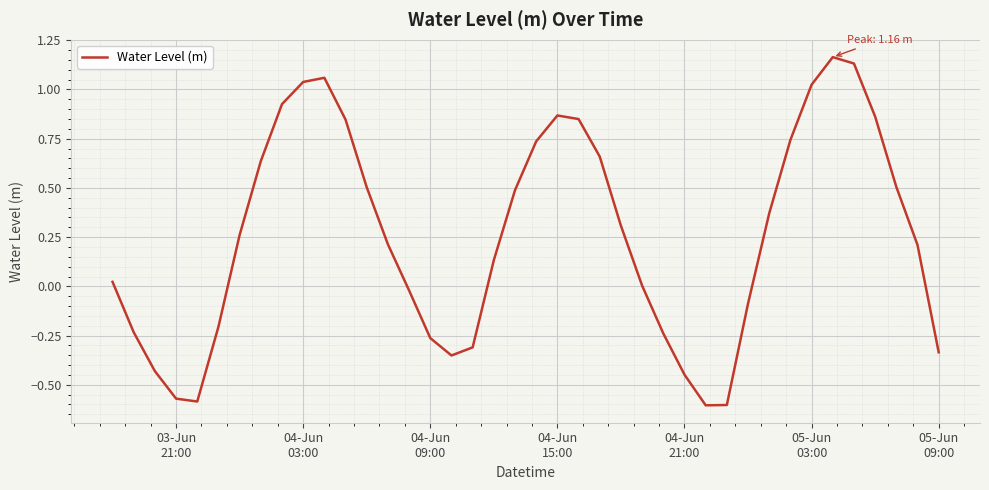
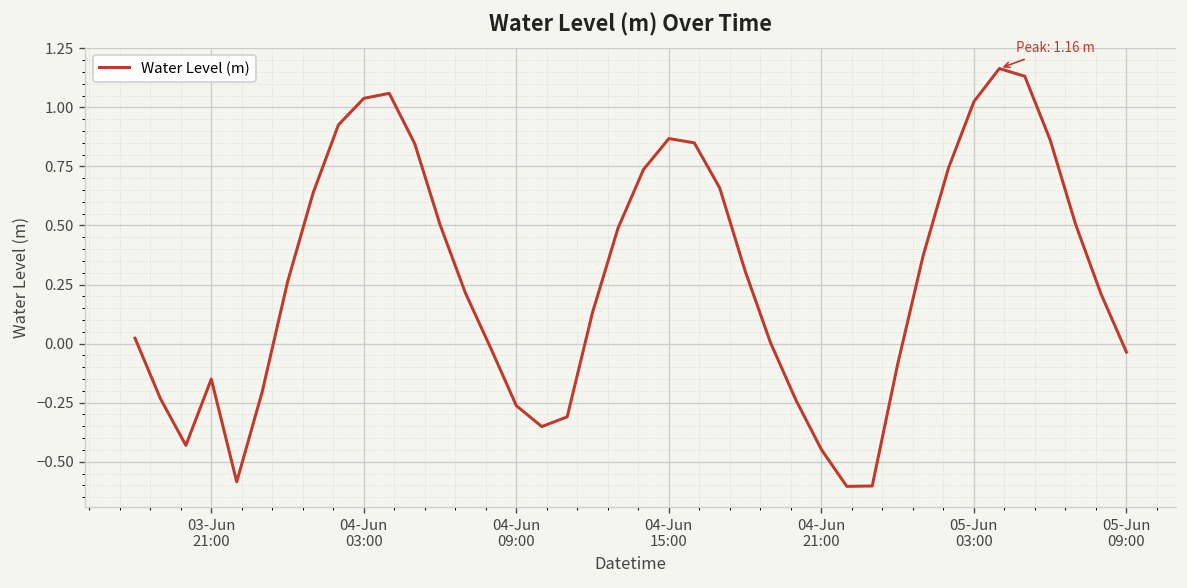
03-Jun 21:00: -0.57 -> -0.15
05-Jun 09:00: -0.33 -> -0.04
